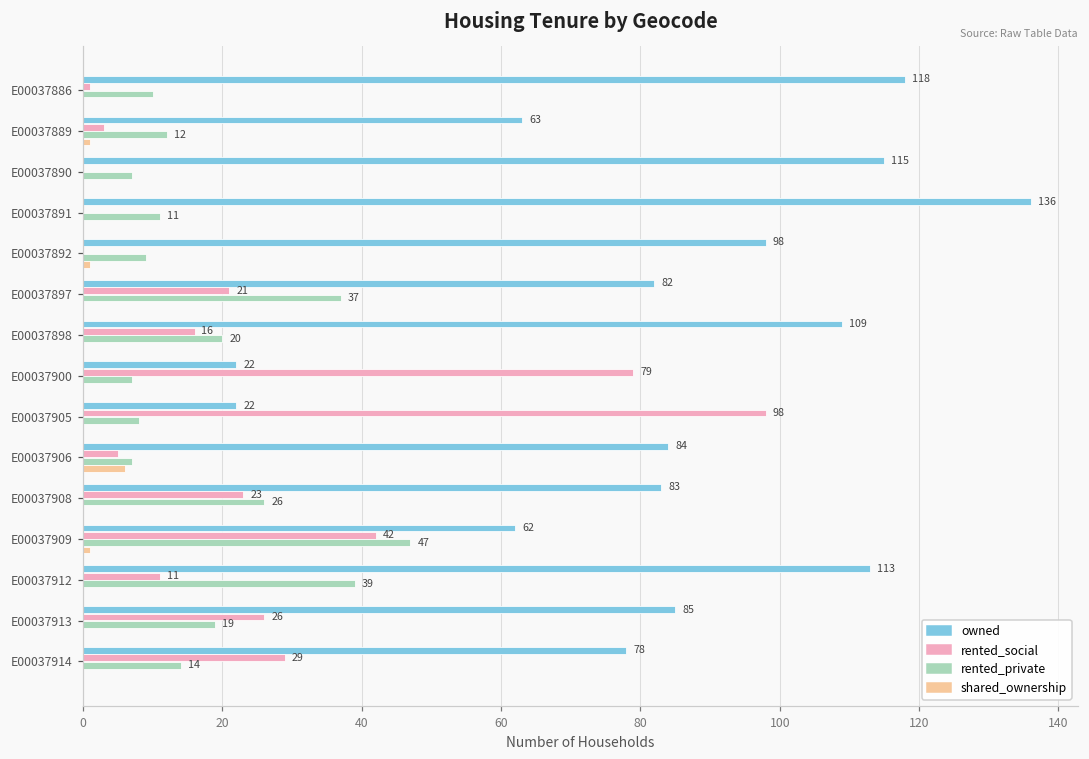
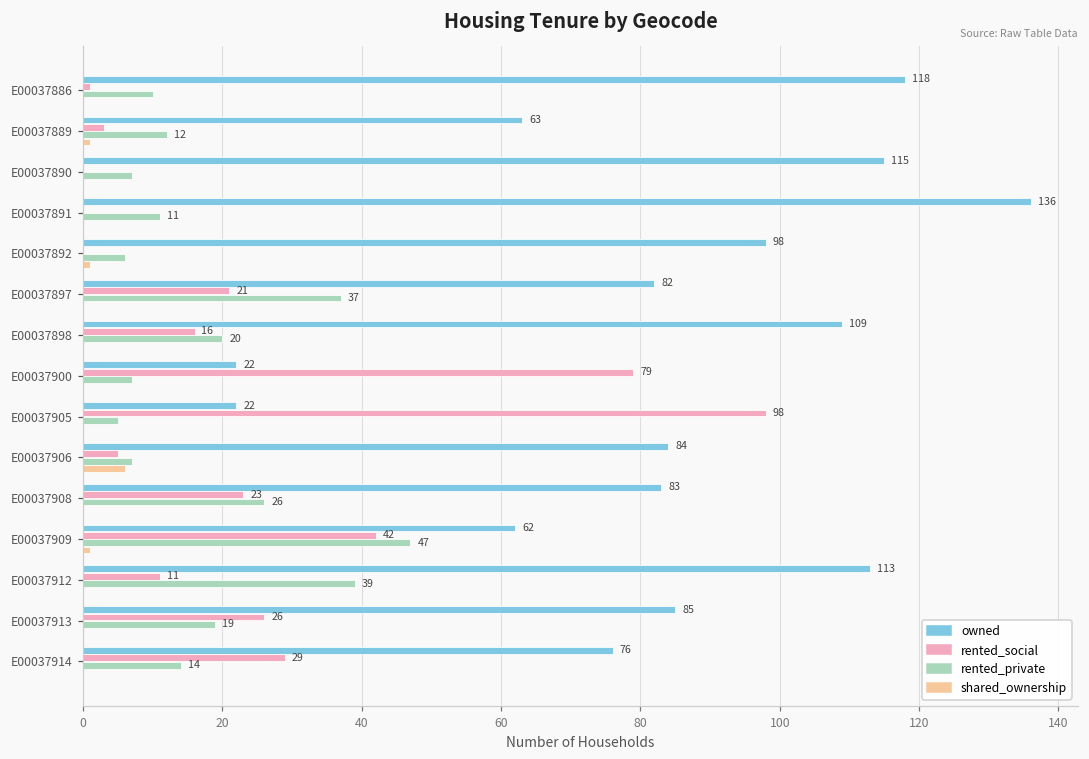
rented_private, E00037892: 9 -> 6
rented_private, E00037905: 8 -> 5
owned, E00037914: 78 -> 76
